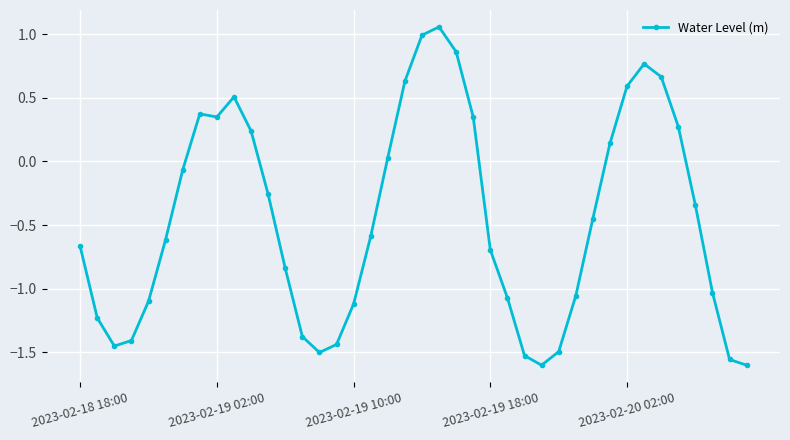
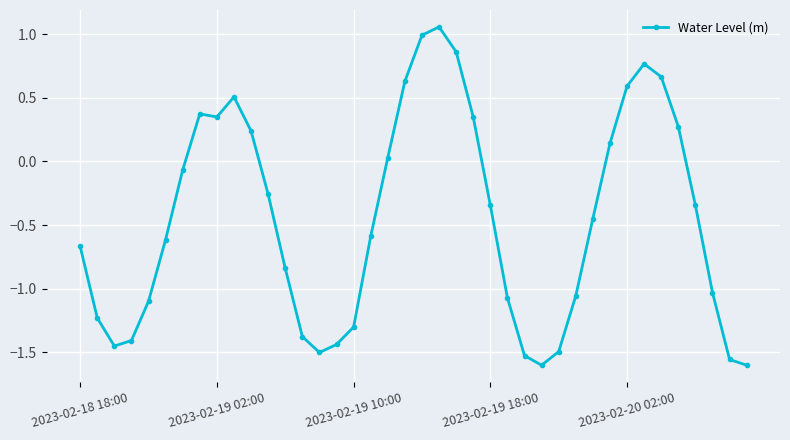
2023-02-19 10:00: -1.12 -> -1.30
2023-02-19 18:00: -0.70 -> -0.34
